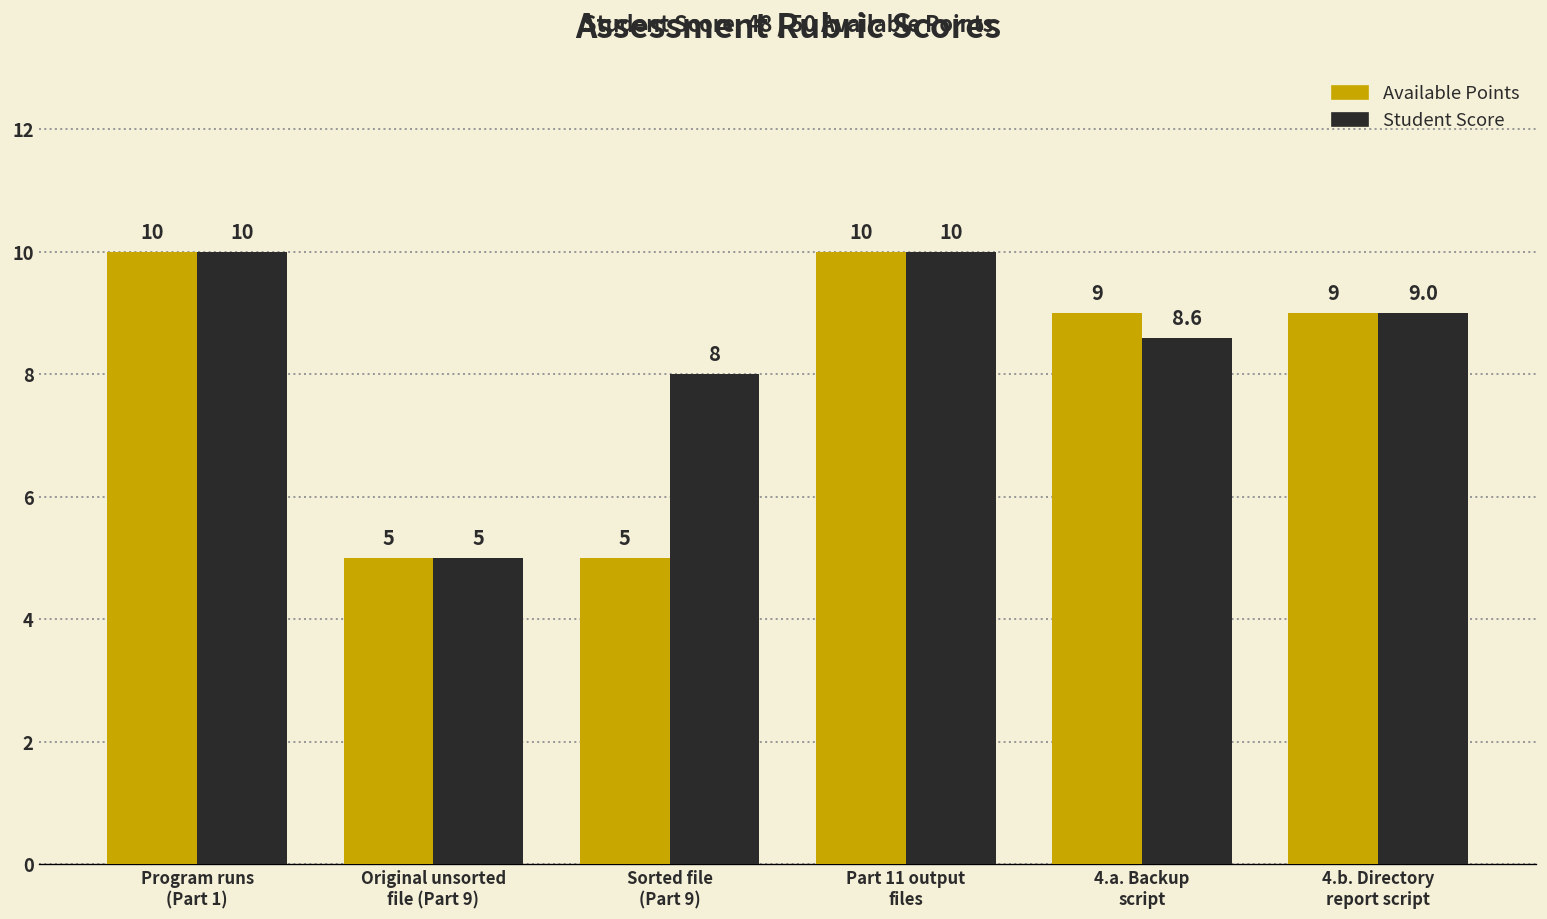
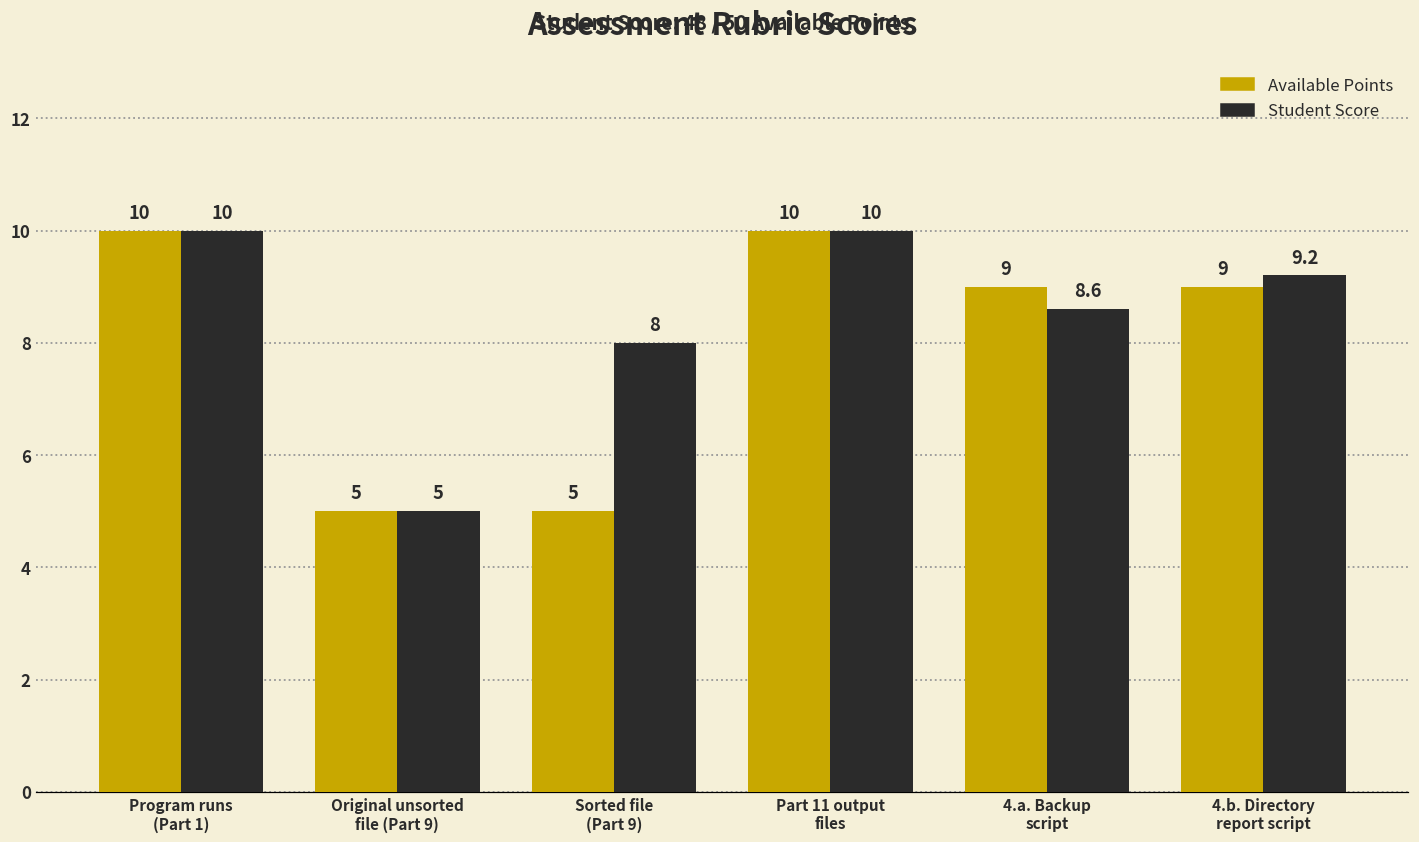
Student Score, 4.b. Directory report script: 9.0 -> 9.2
